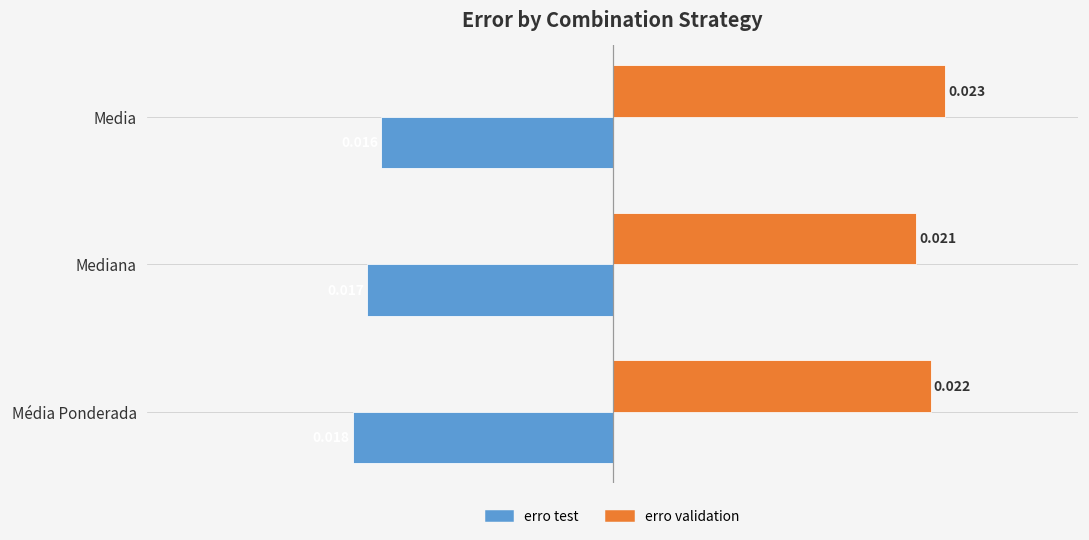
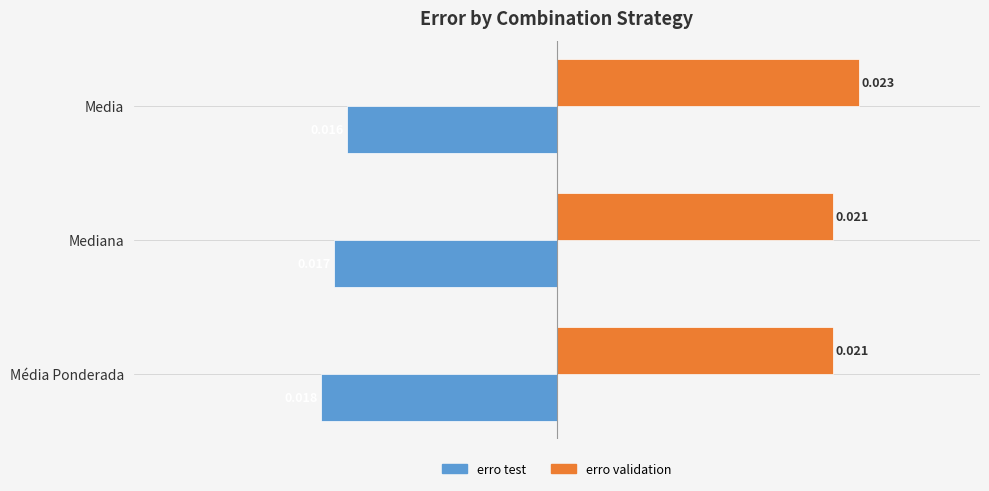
erro validation, Média Ponderada: 0.022 -> 0.021
